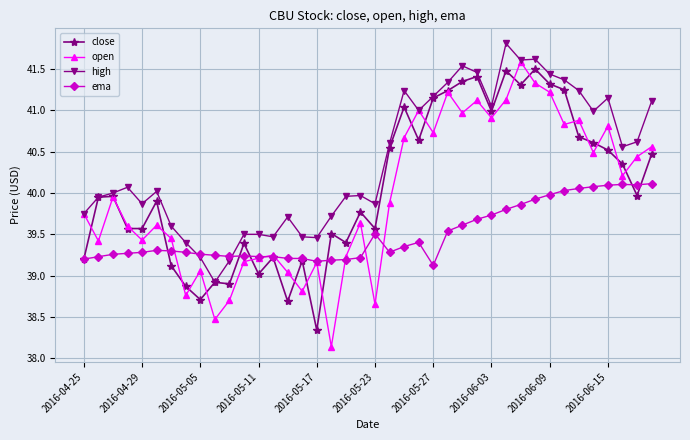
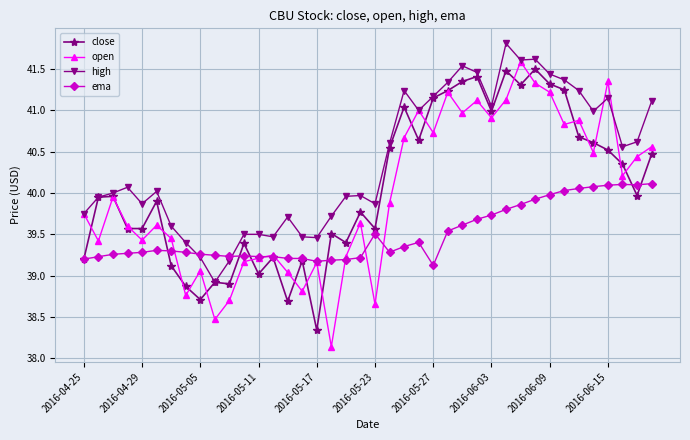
open, 2016-06-15: 40.8 -> 41.4
